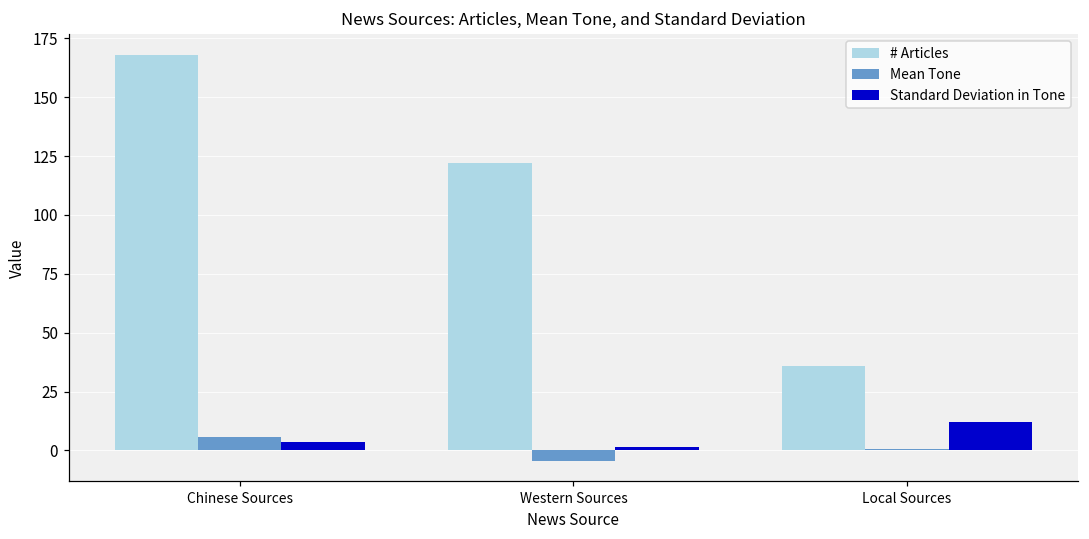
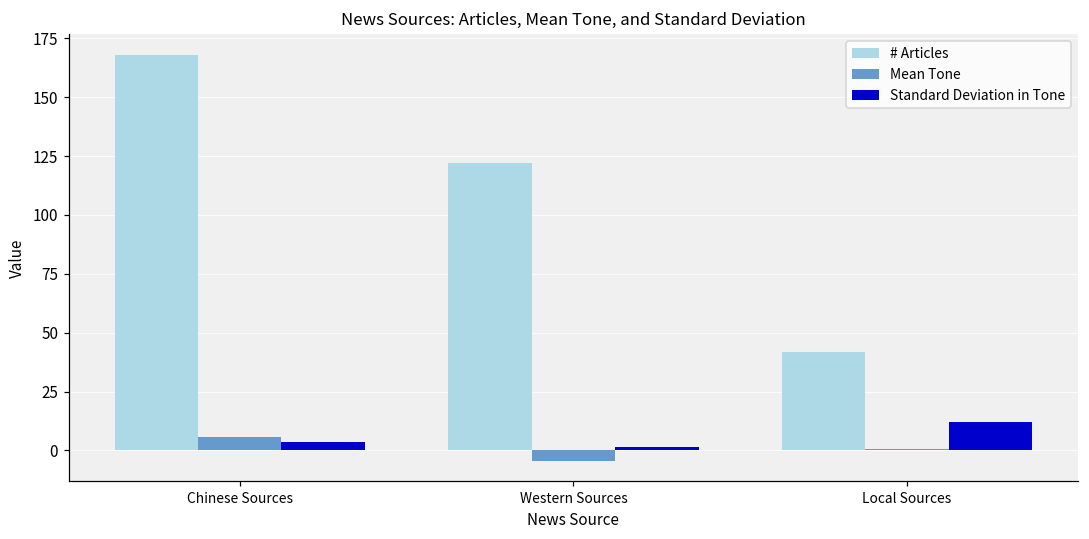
# Articles, Local Sources: 36 -> 42
